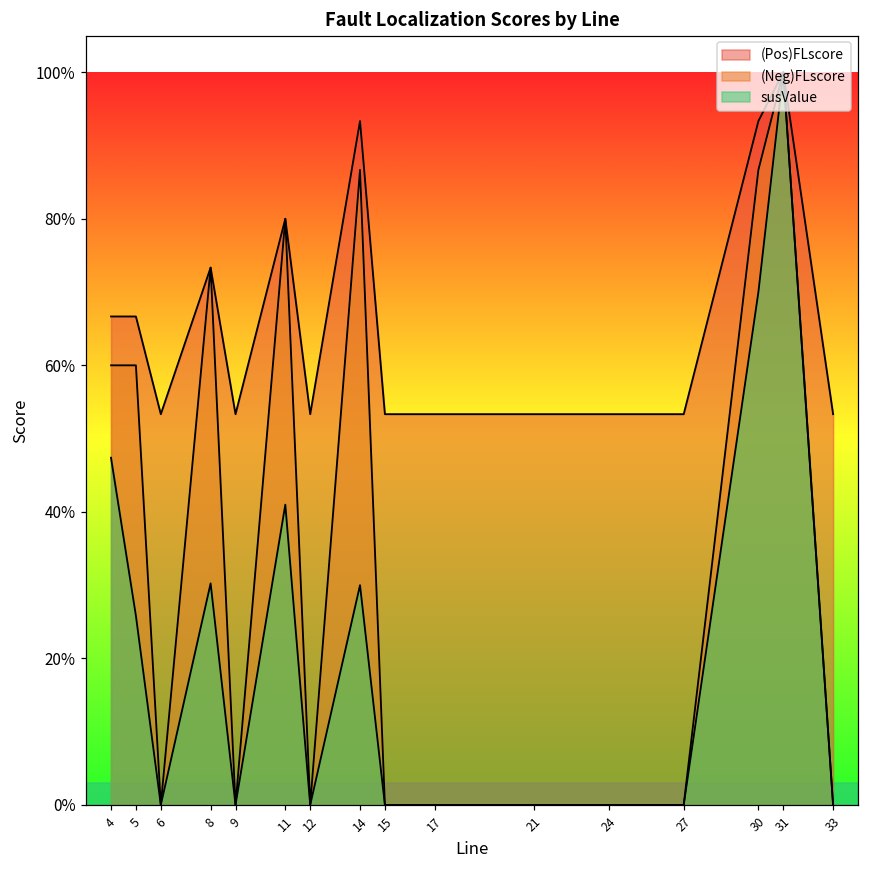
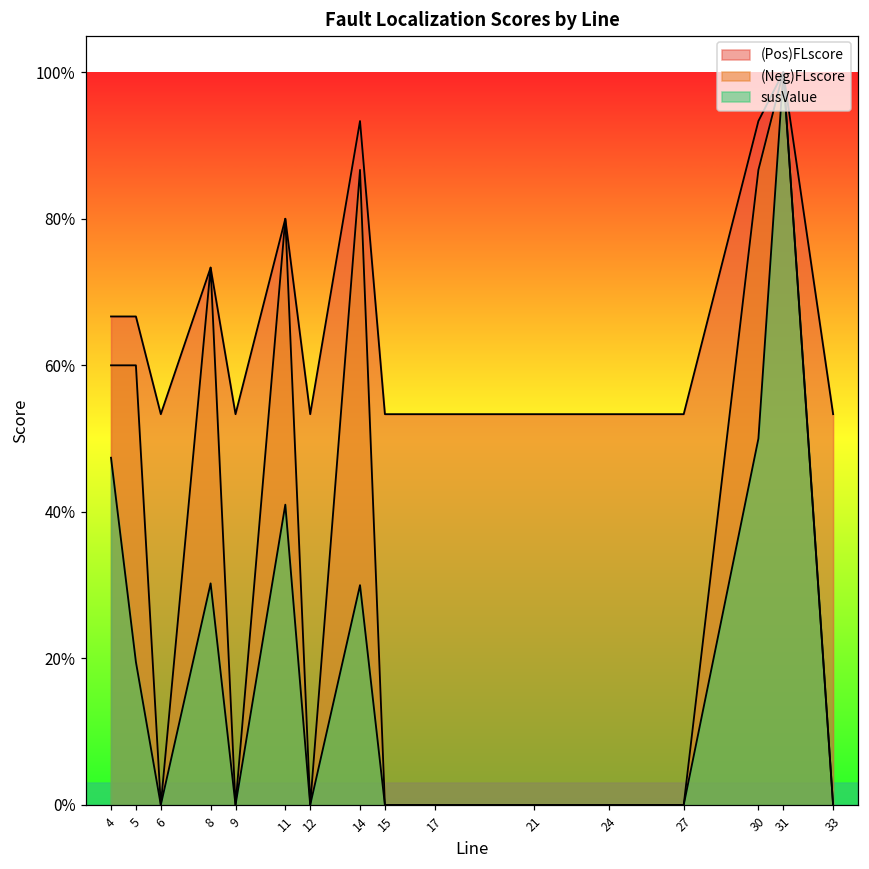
susValue, 5: 26% -> 20%
susValue, 30: 70% -> 50%
